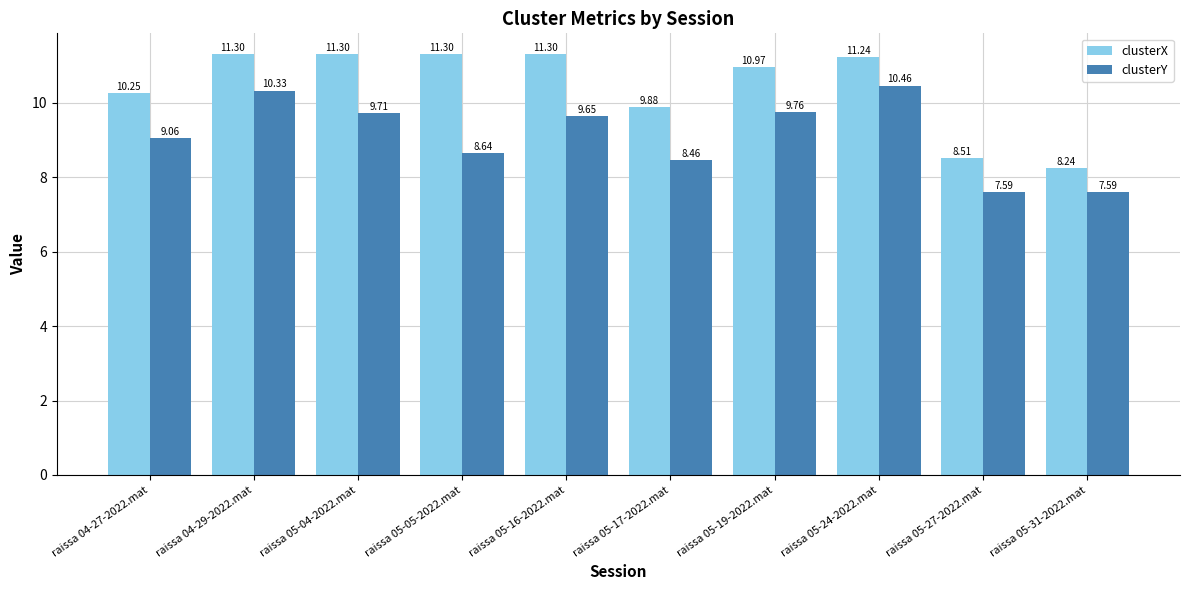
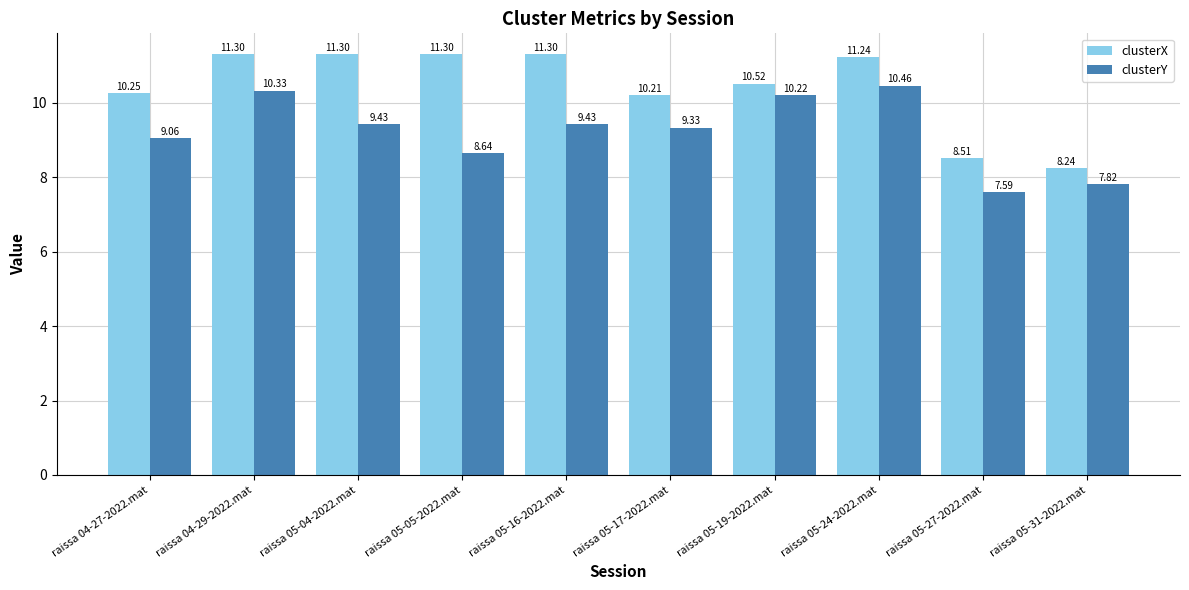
clusterY, raissa 05-04-2022.mat: 9.71 -> 9.43
clusterY, raissa 05-16-2022.mat: 9.65 -> 9.43
clusterX, raissa 05-17-2022.mat: 9.88 -> 10.21
clusterY, raissa 05-17-2022.mat: 8.46 -> 9.33
clusterX, raissa 05-19-2022.mat: 10.97 -> 10.52
clusterY, raissa 05-19-2022.mat: 9.76 -> 10.22
clusterY, raissa 05-31-2022.mat: 7.59 -> 7.82
